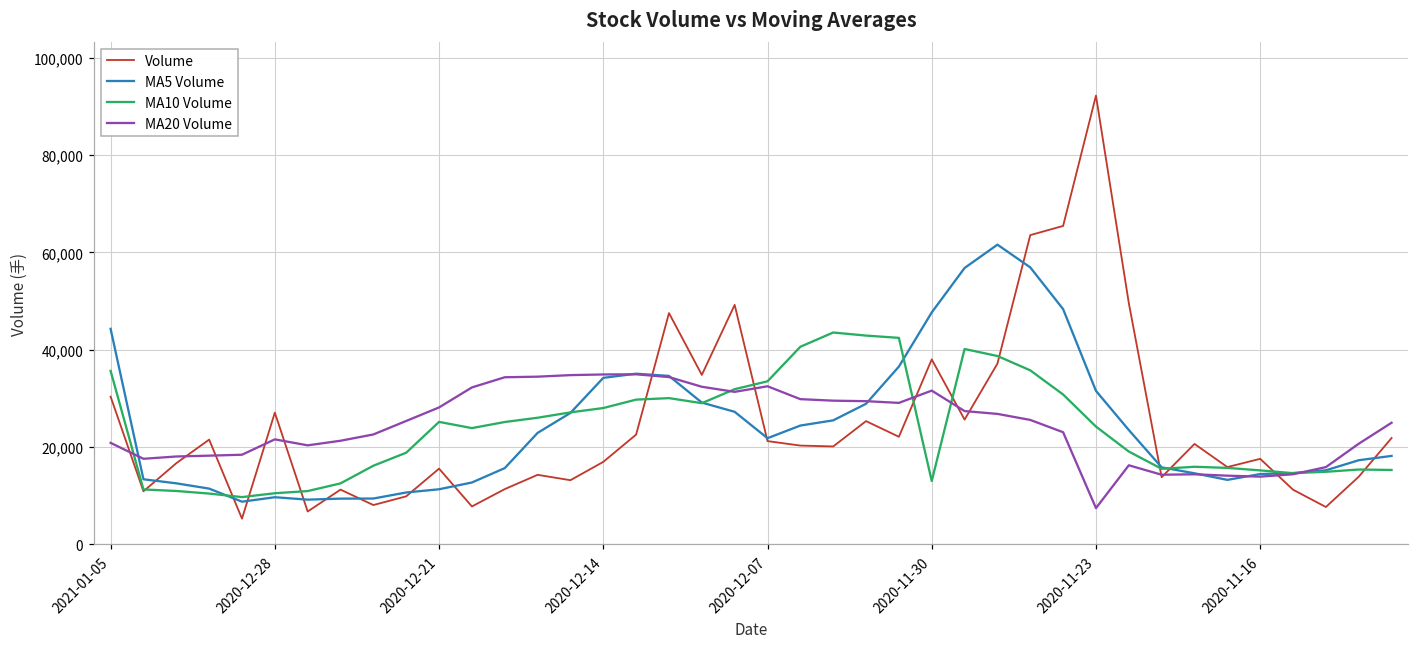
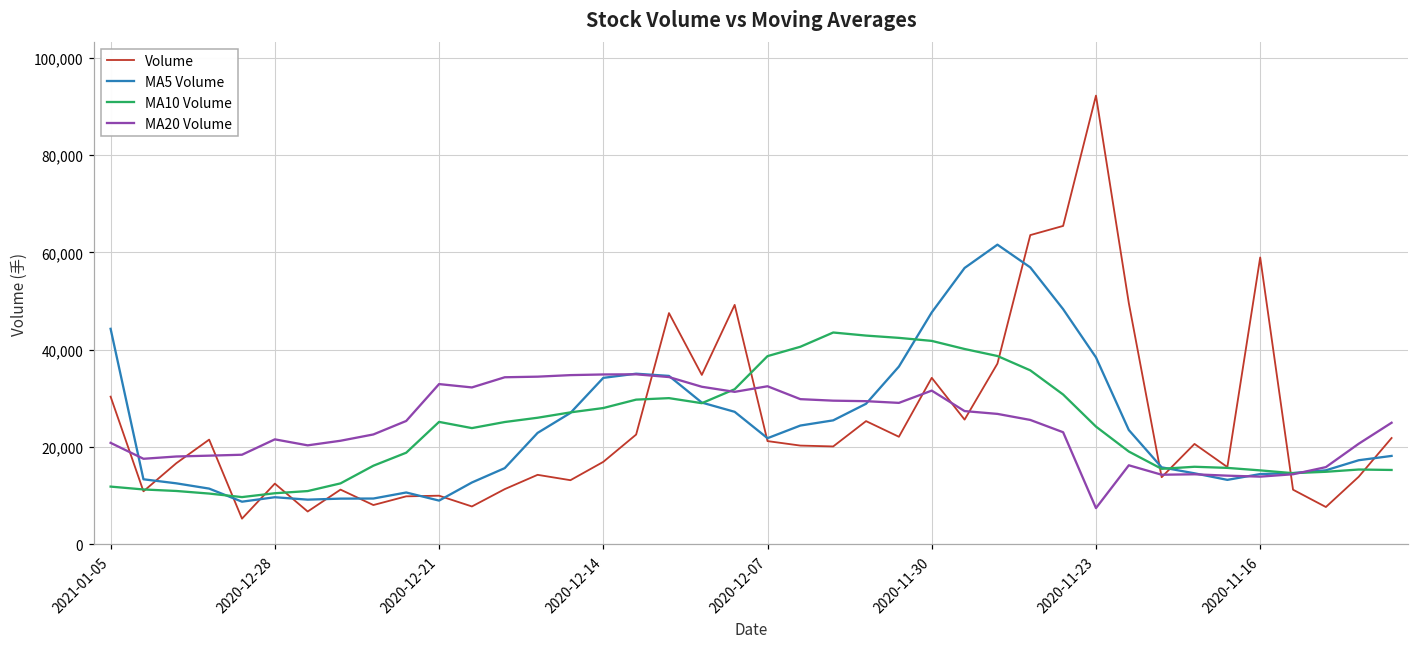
MA10 Volume, 2021-01-05: 36,000 -> 12,000
Volume, 2020-12-28: 27,000 -> 12,000
Volume, 2020-12-21: 16,000 -> 10,000
MA5 Volume, 2020-12-21: 11,000 -> 9,000
MA20 Volume, 2020-12-21: 28,000 -> 33,000
MA10 Volume, 2020-12-07: 34,000 -> 39,000
Volume, 2020-11-30: 38,000 -> 34,000
MA10 Volume, 2020-11-30: 13,000 -> 42,000
MA5 Volume, 2020-11-23: 32,000 -> 38,000
Volume, 2020-11-16: 18,000 -> 59,000
